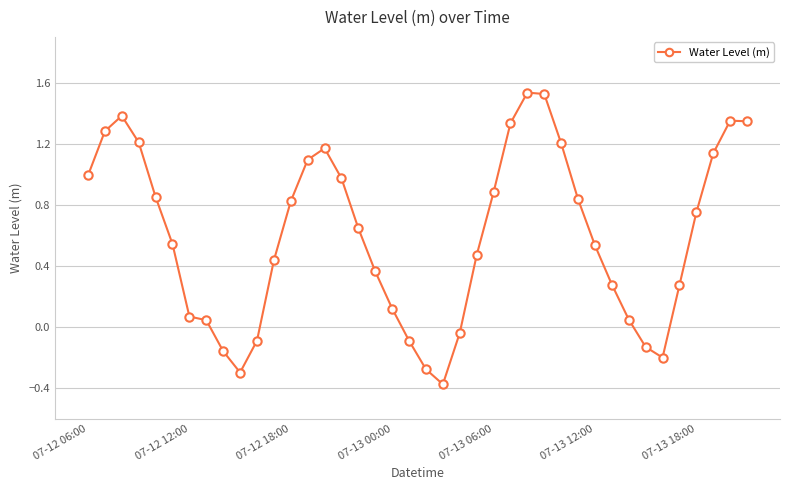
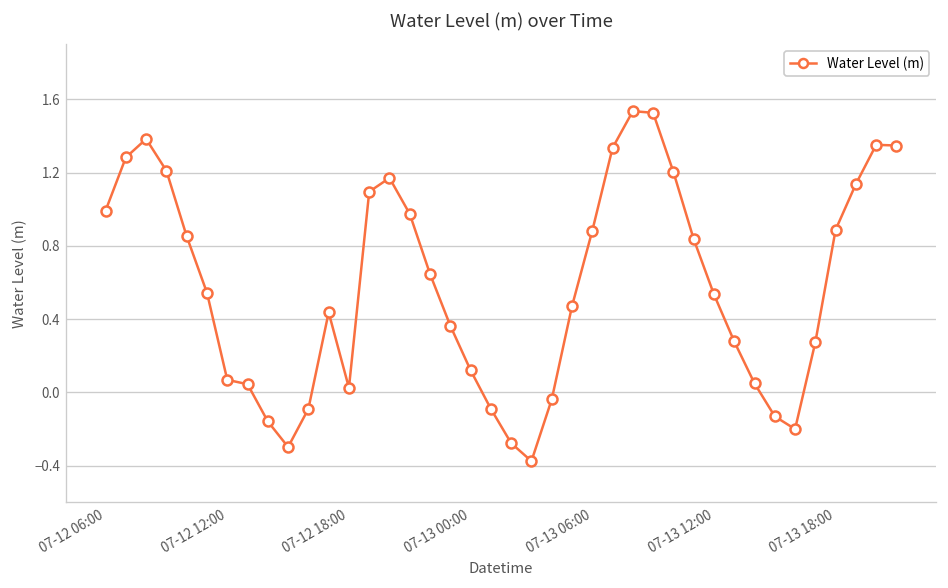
07-12 18:00: 0.82 -> 0.02
07-13 18:00: 0.75 -> 0.89
